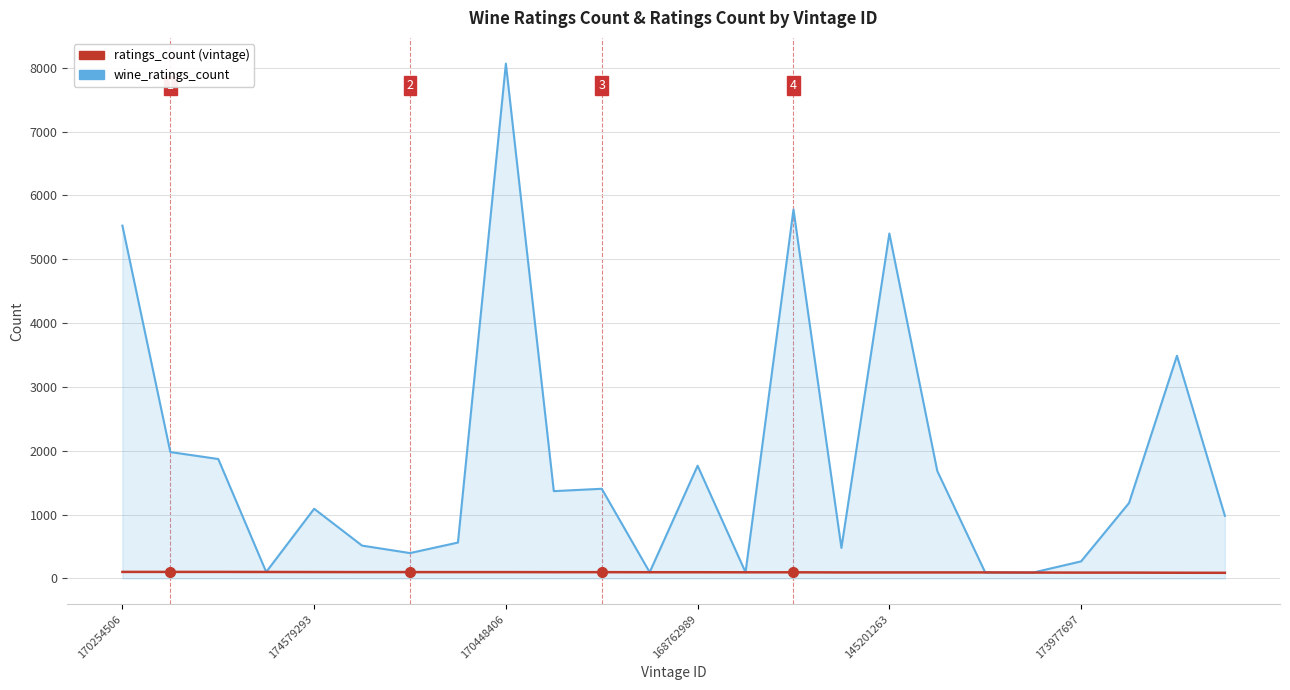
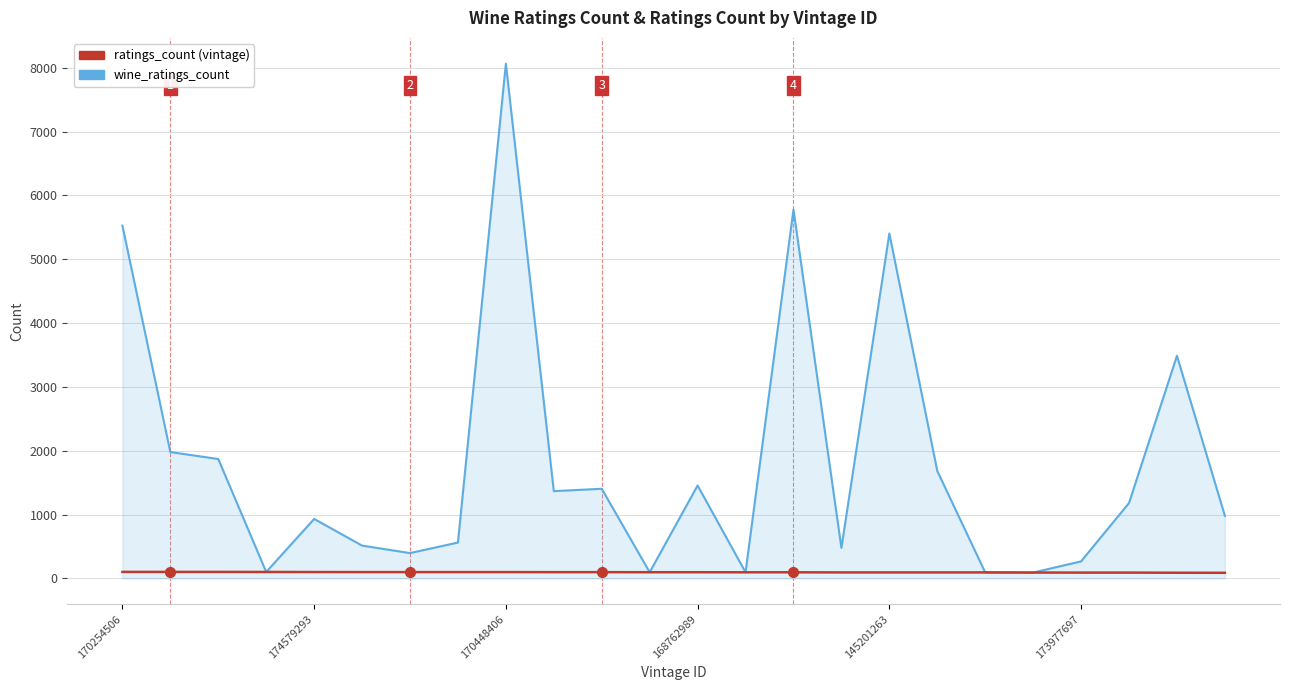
wine_ratings_count, 174579293: 1100 -> 900
wine_ratings_count, 168762989: 1800 -> 1500
